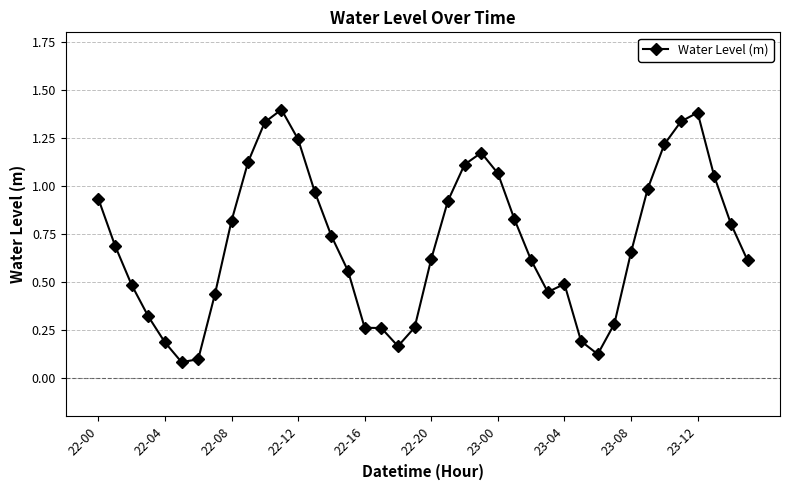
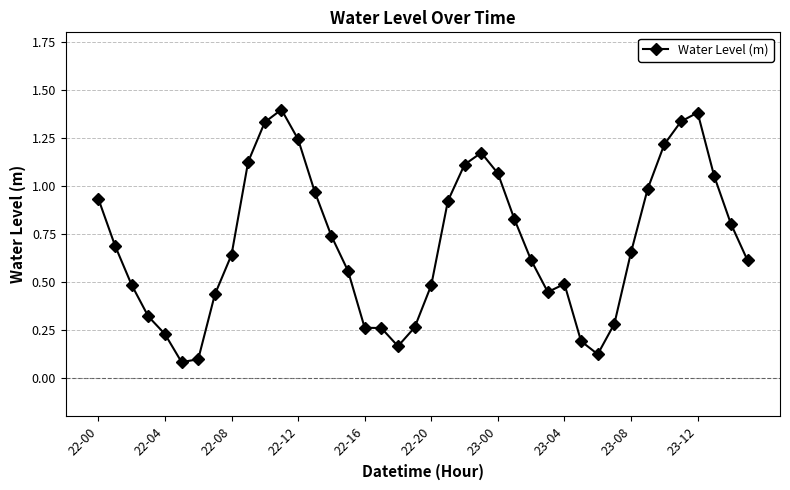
22-04: 0.19 -> 0.23
22-08: 0.82 -> 0.64
22-20: 0.62 -> 0.48
